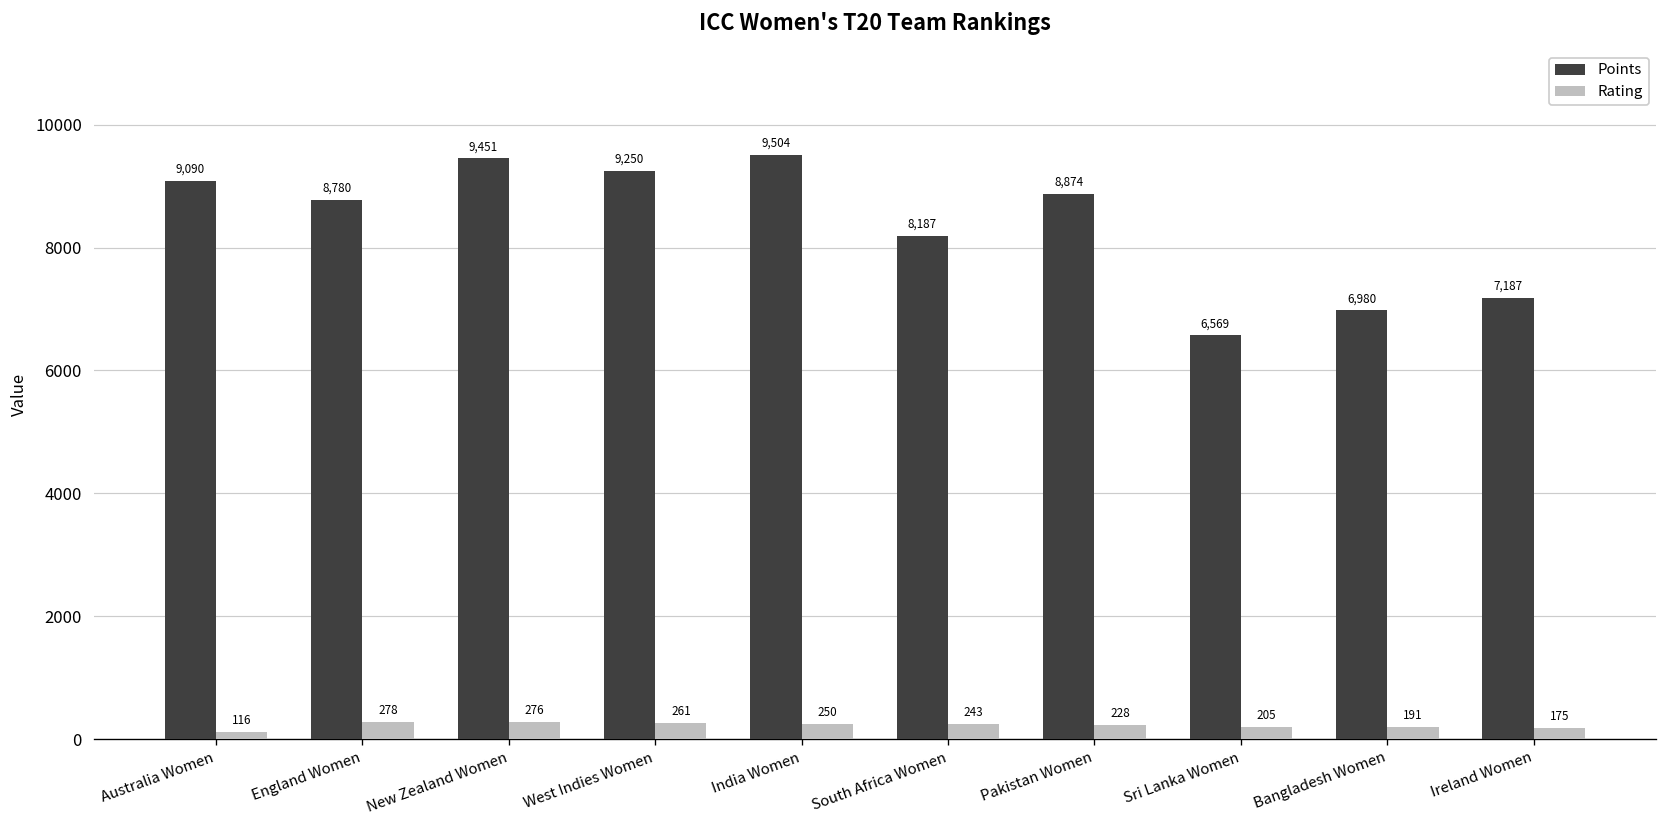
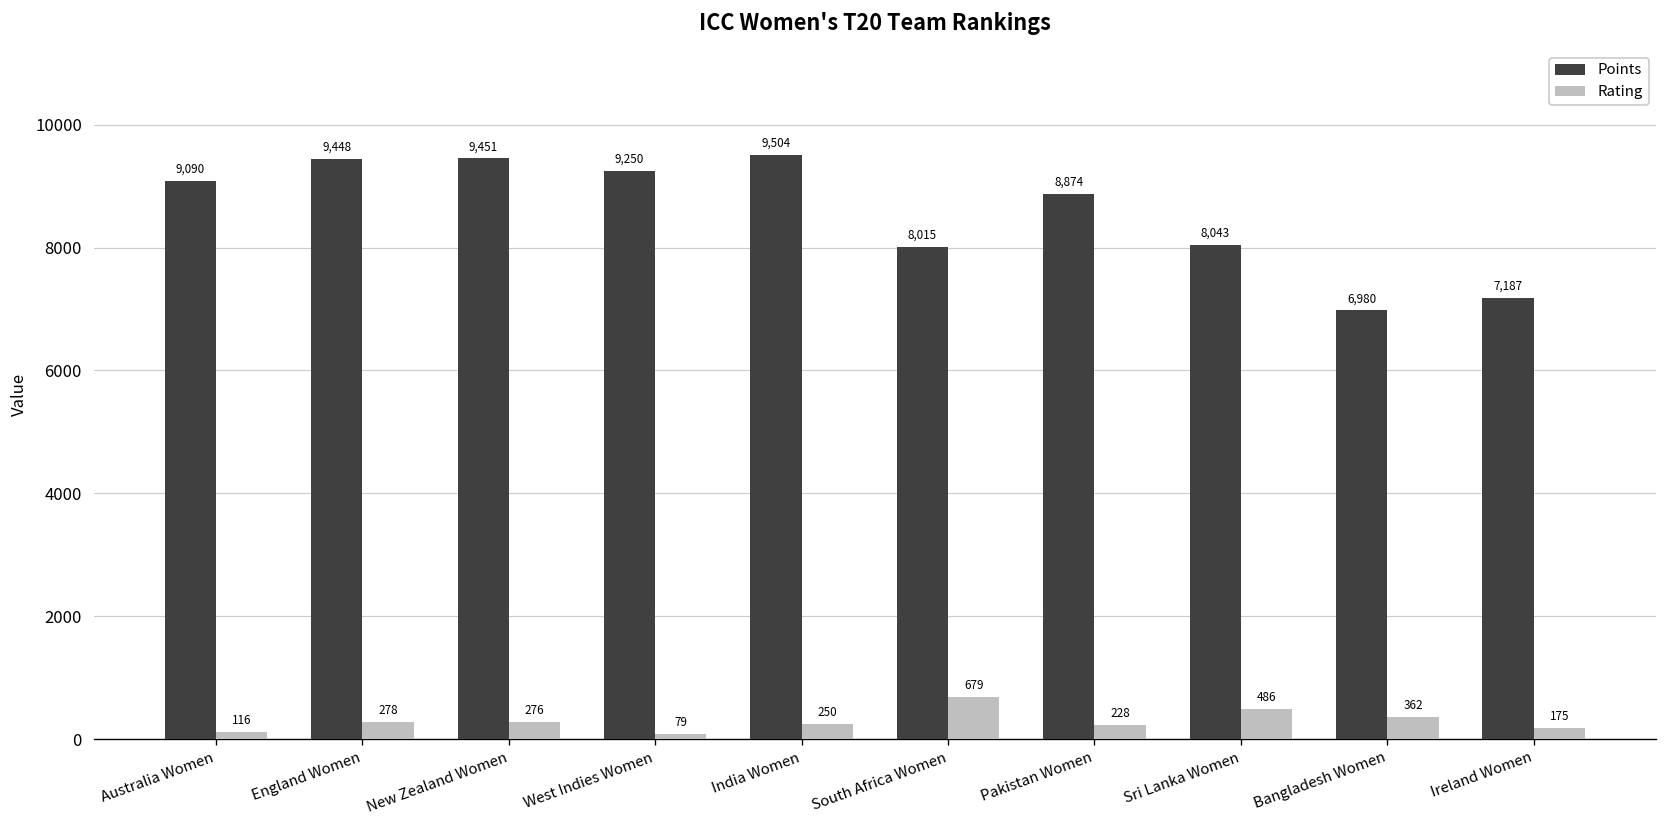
Points, England Women: 8,780 -> 9,448
Rating, West Indies Women: 261 -> 79
Points, South Africa Women: 8,187 -> 8,015
Rating, South Africa Women: 243 -> 679
Points, Sri Lanka Women: 6,569 -> 8,043
Rating, Sri Lanka Women: 205 -> 486
Rating, Bangladesh Women: 191 -> 362
